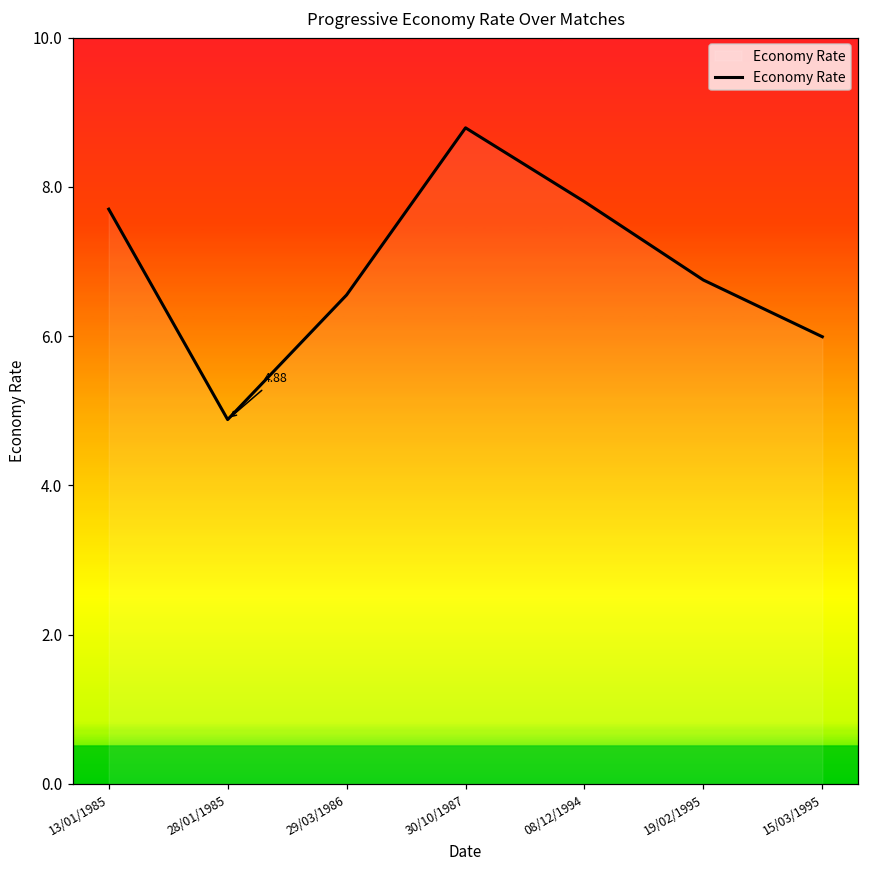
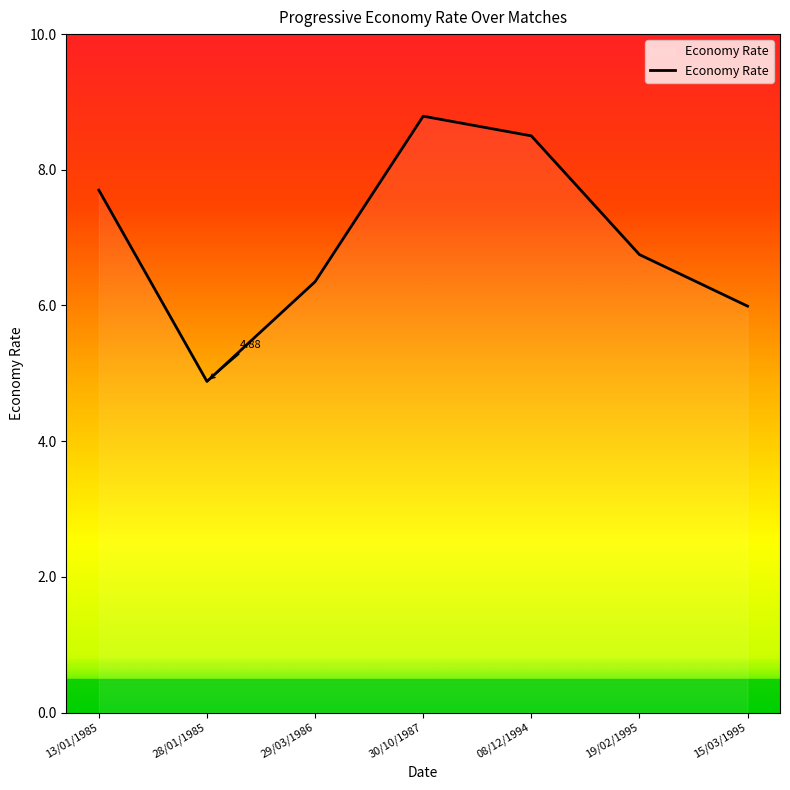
29/03/1986: 6.6 -> 6.4
08/12/1994: 7.8 -> 8.5
